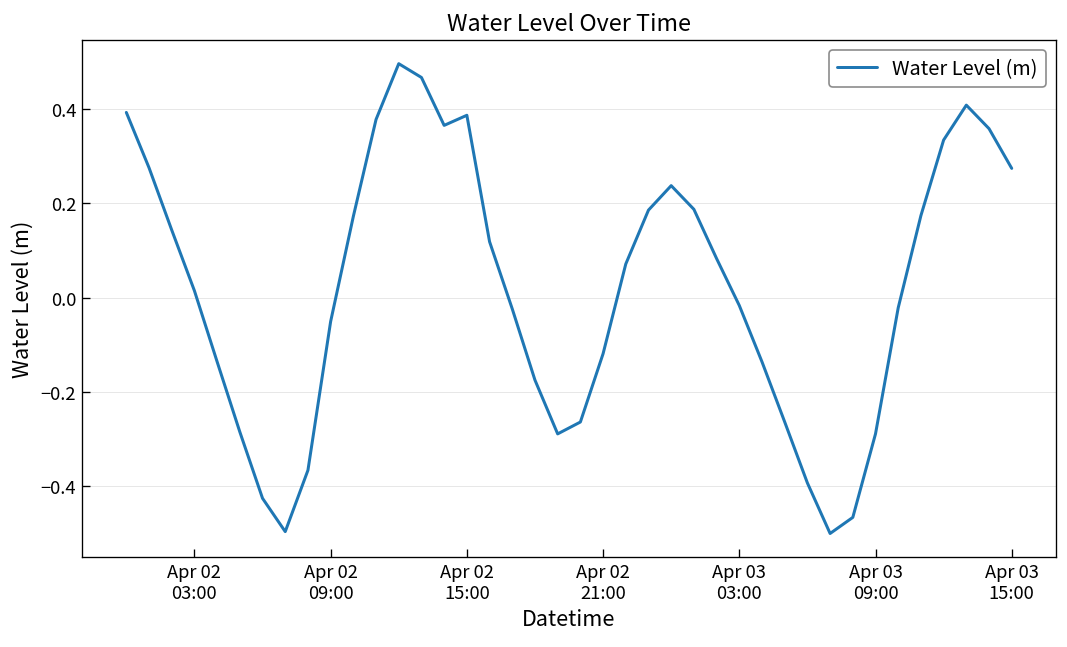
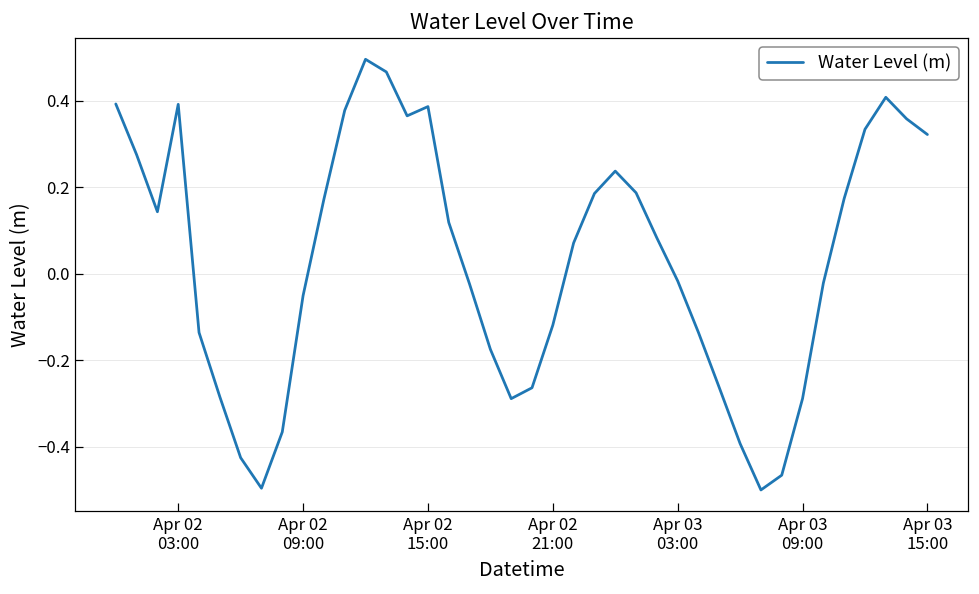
Apr 02 03:00: 0.01 -> 0.39
Apr 03 15:00: 0.27 -> 0.32
